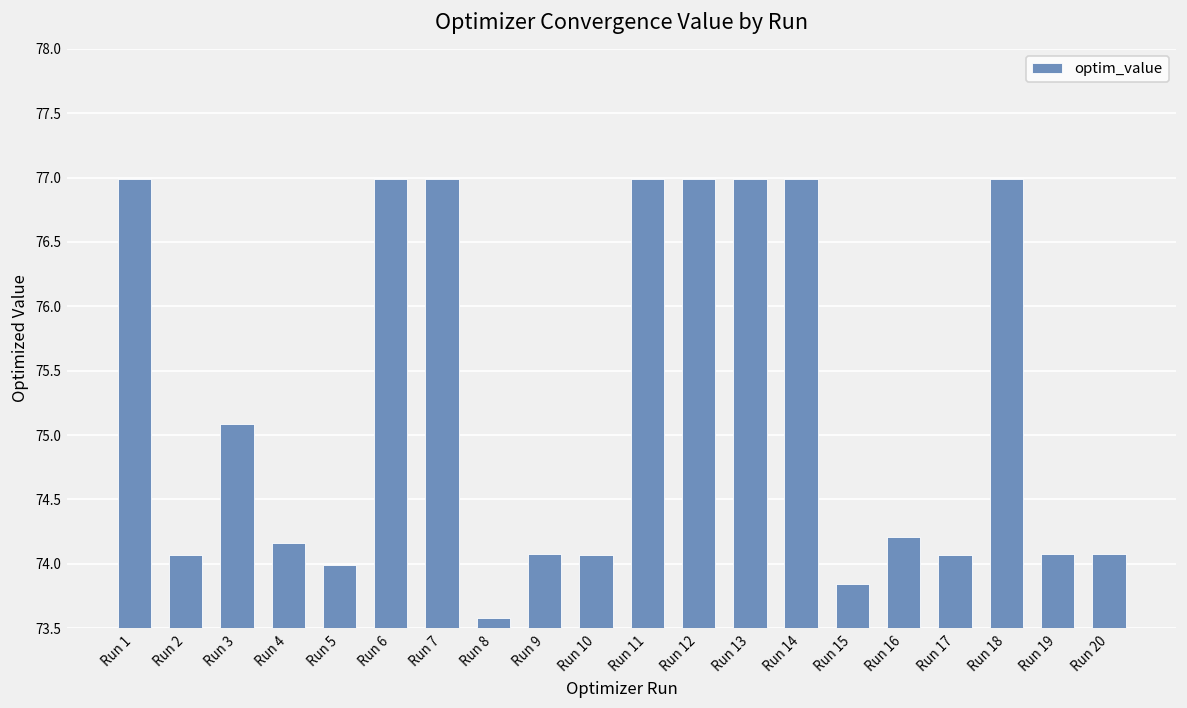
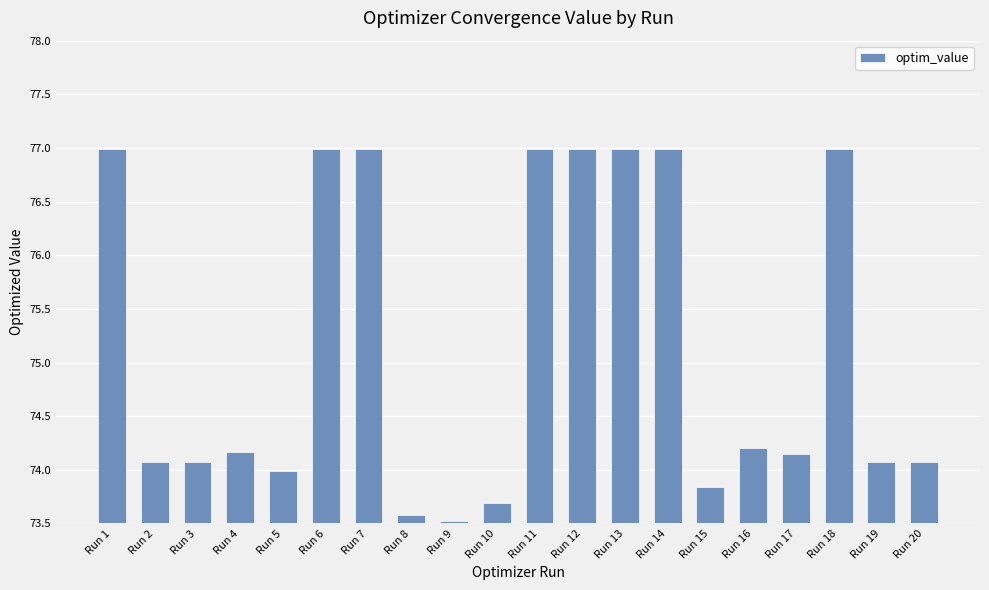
Run 3: 75.08 -> 74.08
Run 9: 74.07 -> 73.53
Run 10: 74.07 -> 73.69
Run 17: 74.07 -> 74.15
